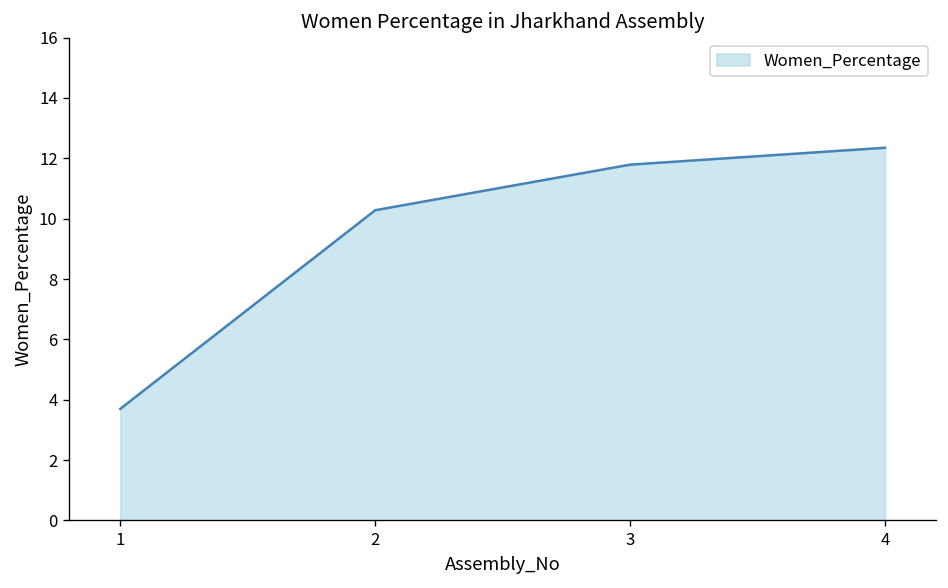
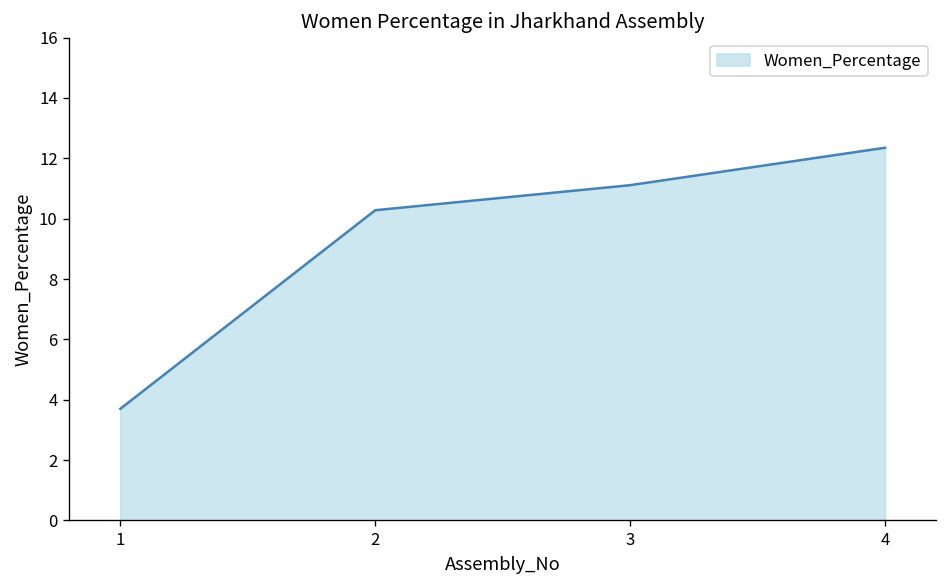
3: 11.8 -> 11.1
